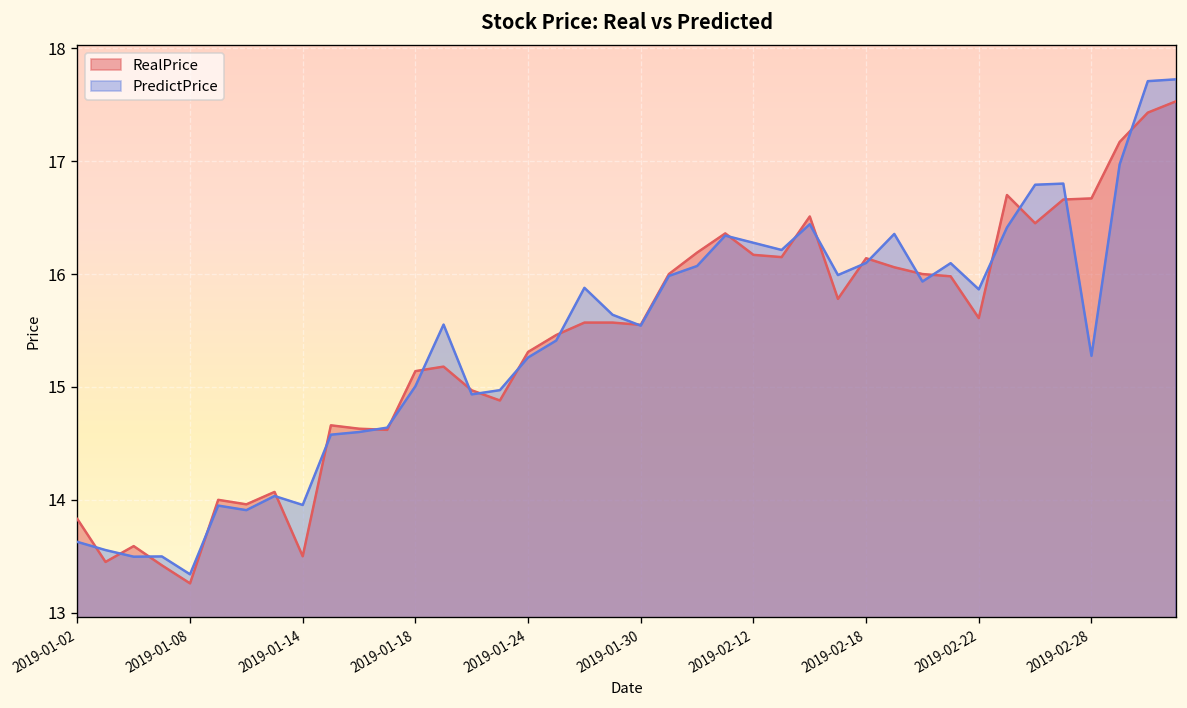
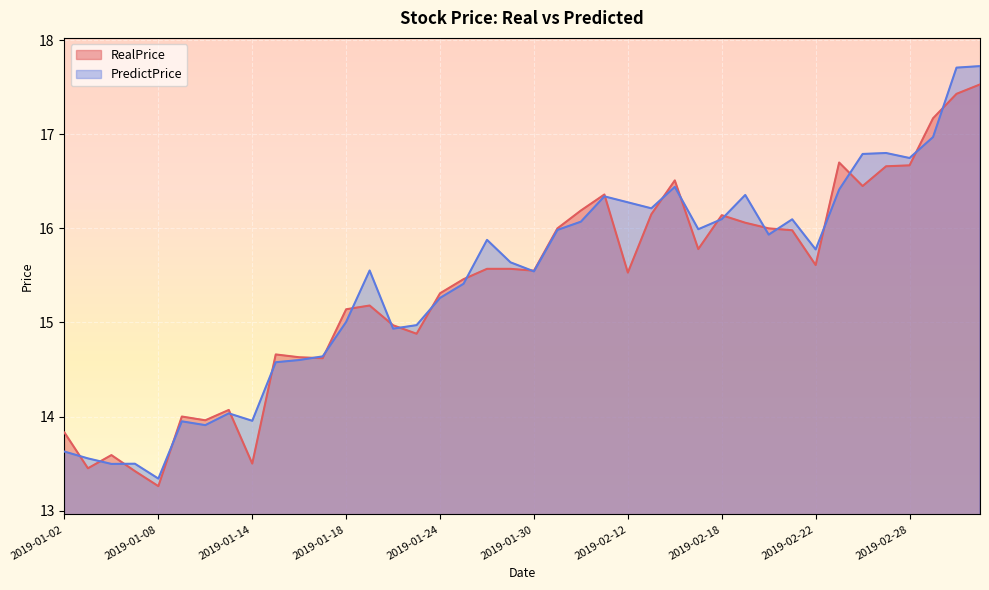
RealPrice, 2019-02-12: 16.2 -> 15.5
PredictPrice, 2019-02-22: 15.9 -> 15.8
PredictPrice, 2019-02-28: 15.3 -> 16.7
